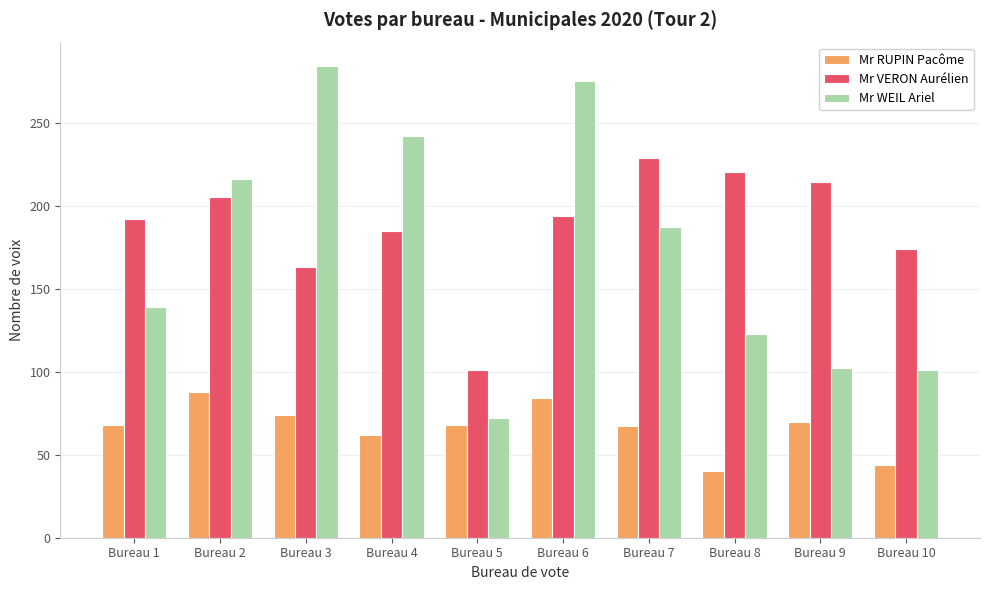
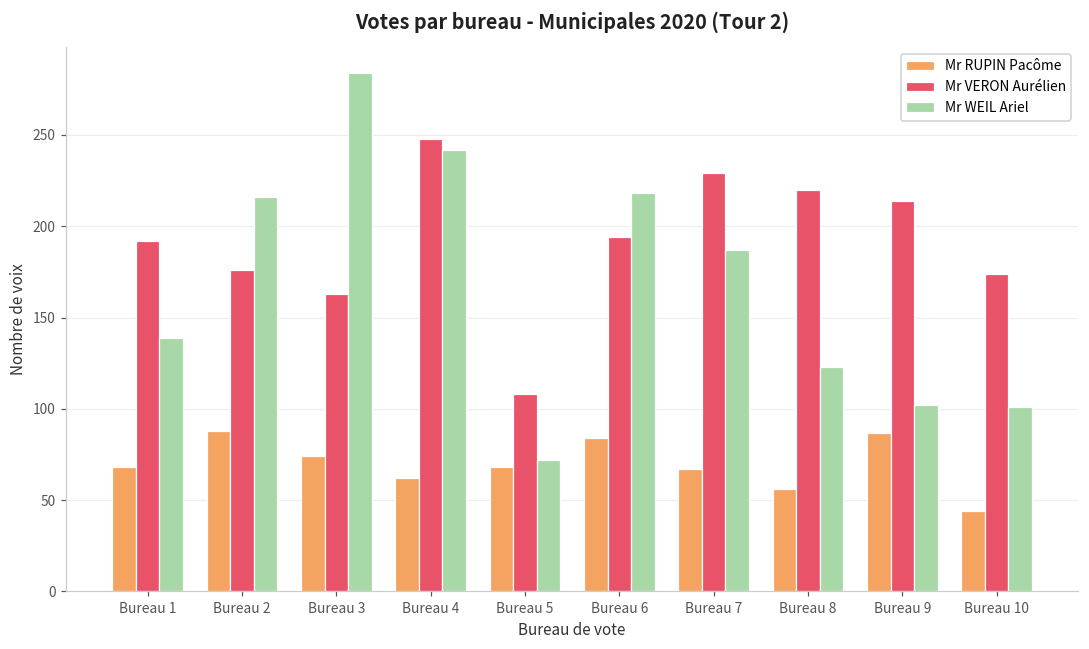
Mr VERON Aurélien, Bureau 2: 205 -> 176
Mr VERON Aurélien, Bureau 4: 185 -> 248
Mr VERON Aurélien, Bureau 5: 101 -> 108
Mr WEIL Ariel, Bureau 6: 275 -> 218
Mr RUPIN Pacôme, Bureau 8: 40 -> 56
Mr RUPIN Pacôme, Bureau 9: 70 -> 87
